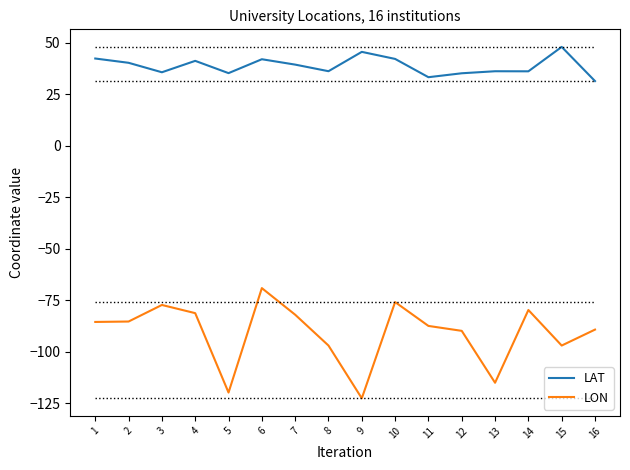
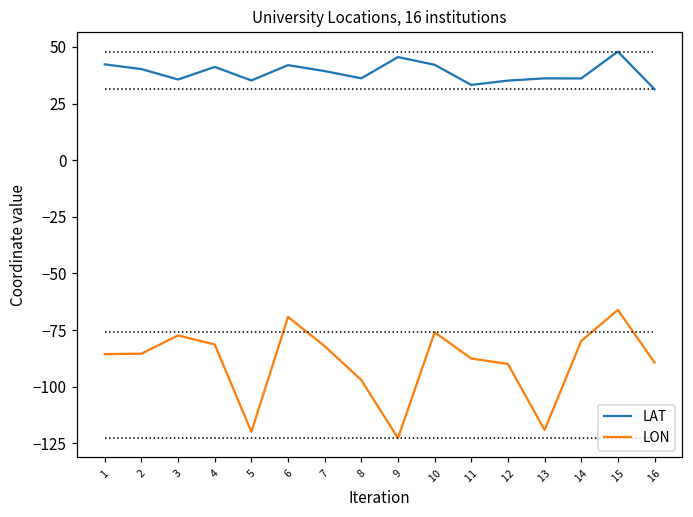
LON, 13: -115 -> -119
LON, 15: -97 -> -66
